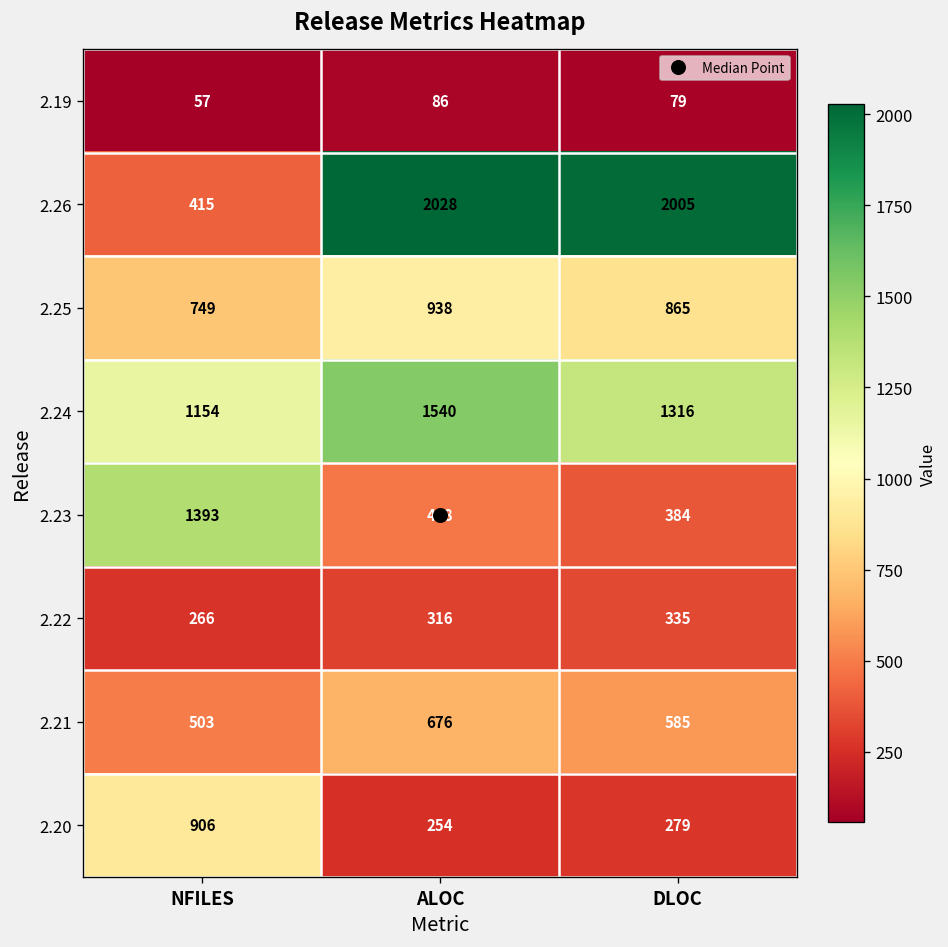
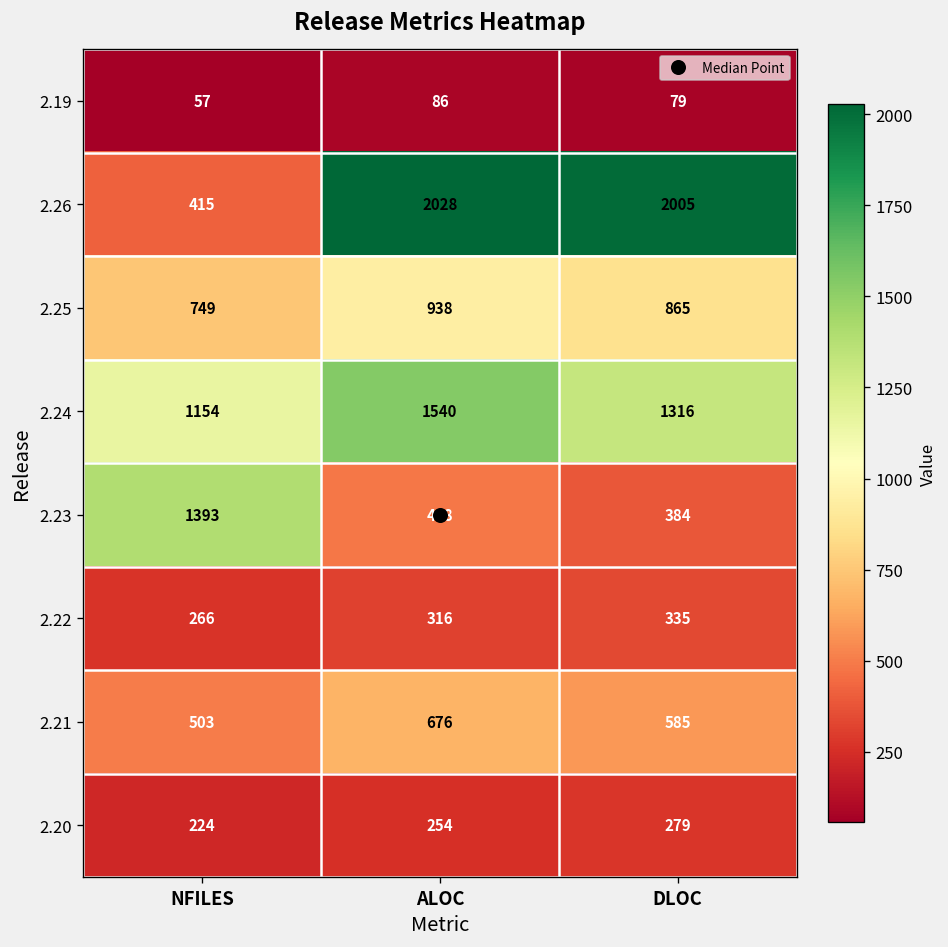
2.20, NFILES: 906 -> 224
